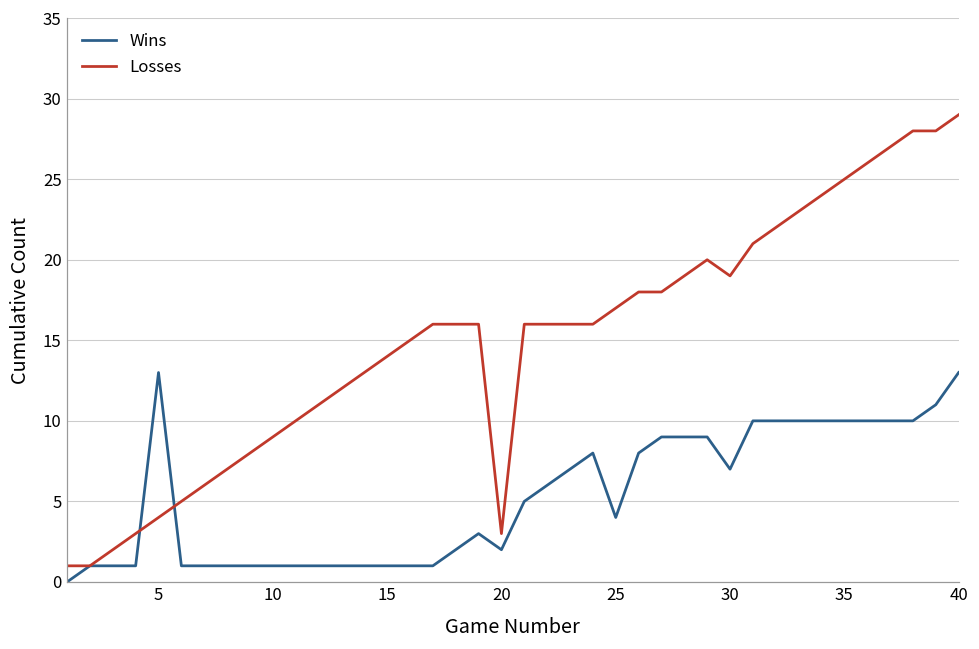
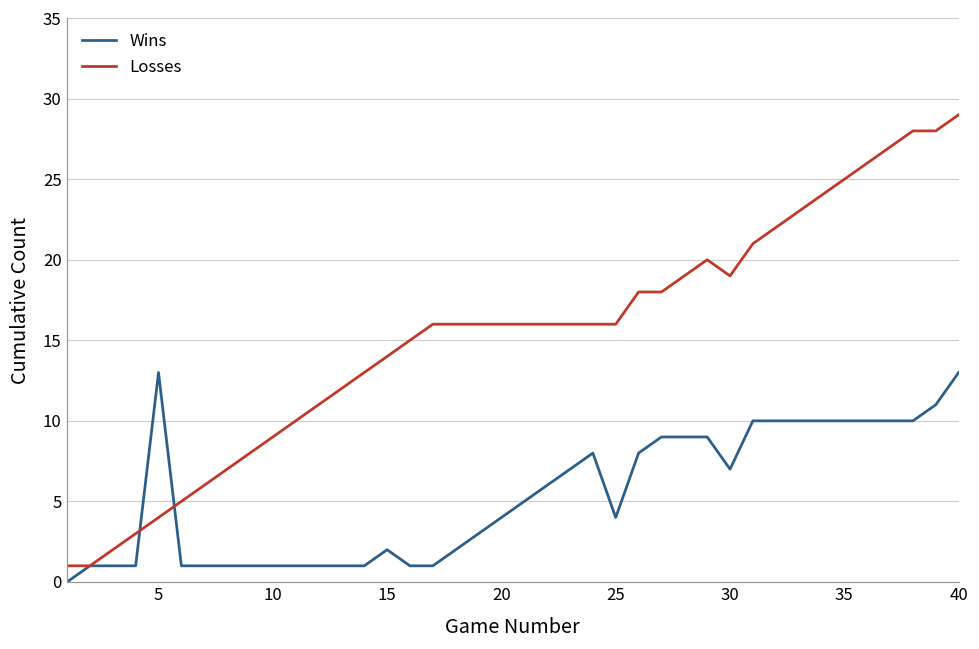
Wins, 15: 1 -> 2
Wins, 20: 2 -> 4
Losses, 20: 3 -> 16
Losses, 25: 17 -> 16
